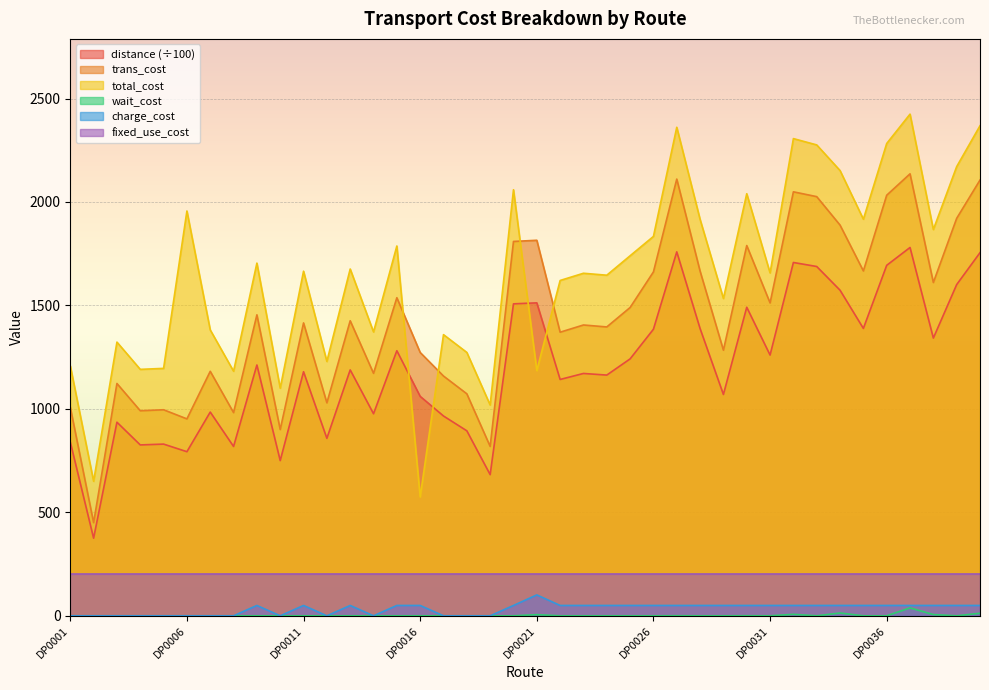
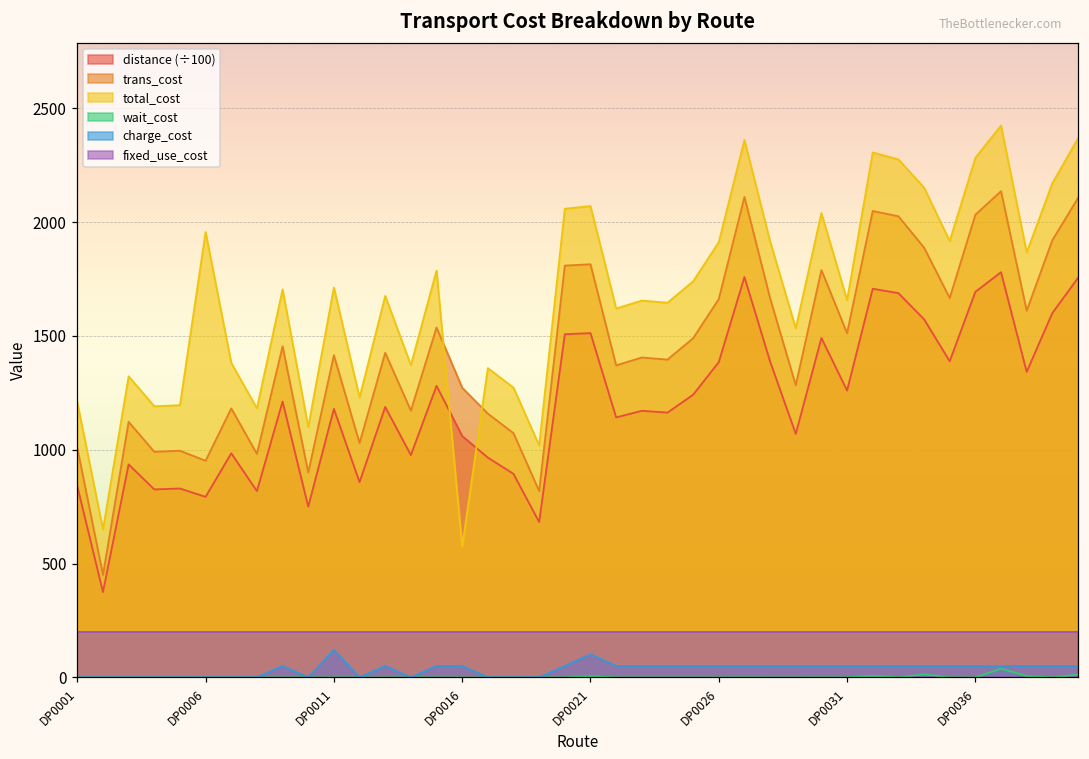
total_cost, DP0011: 1670 -> 1710
charge_cost, DP0011: 50 -> 120
total_cost, DP0021: 1190 -> 2070
total_cost, DP0026: 1830 -> 1910
